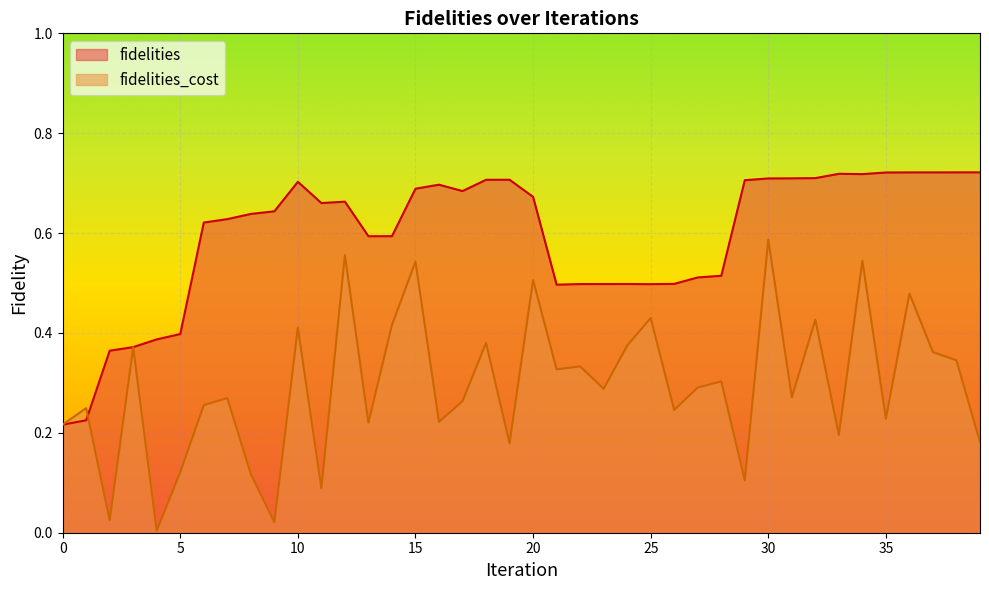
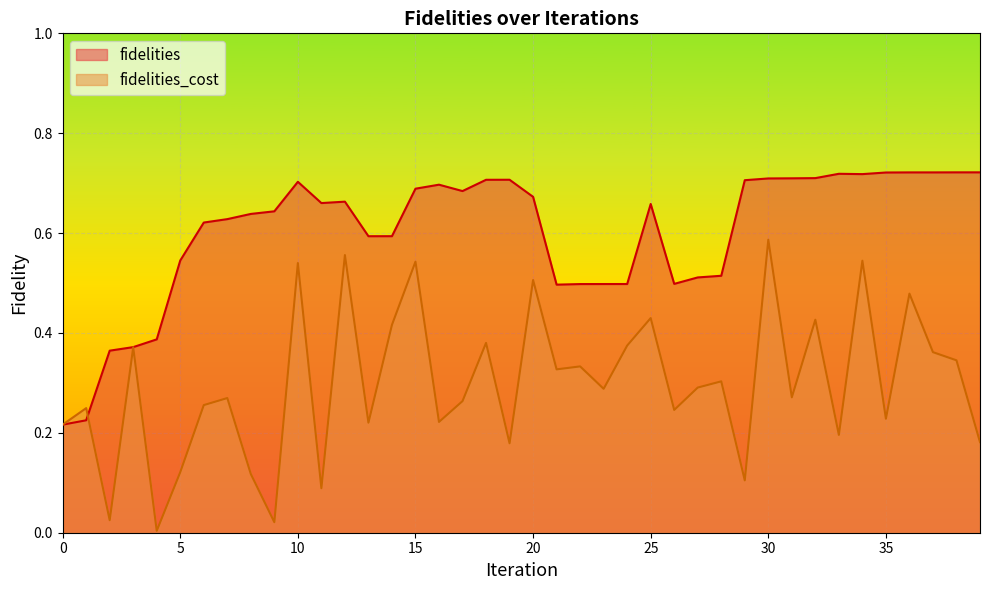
fidelities, 5: 0.40 -> 0.55
fidelities_cost, 10: 0.41 -> 0.54
fidelities, 25: 0.50 -> 0.66
